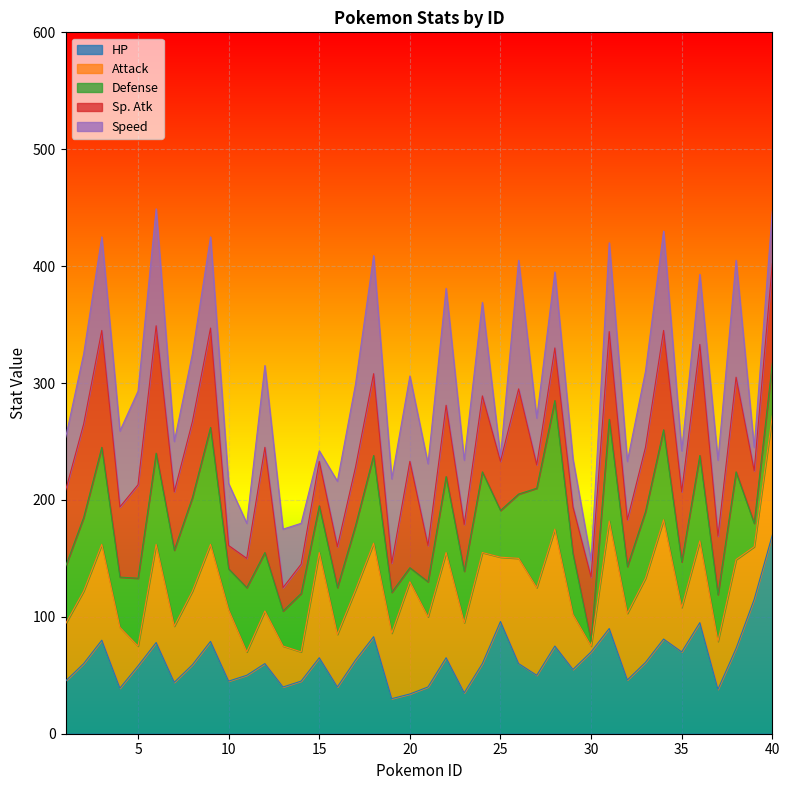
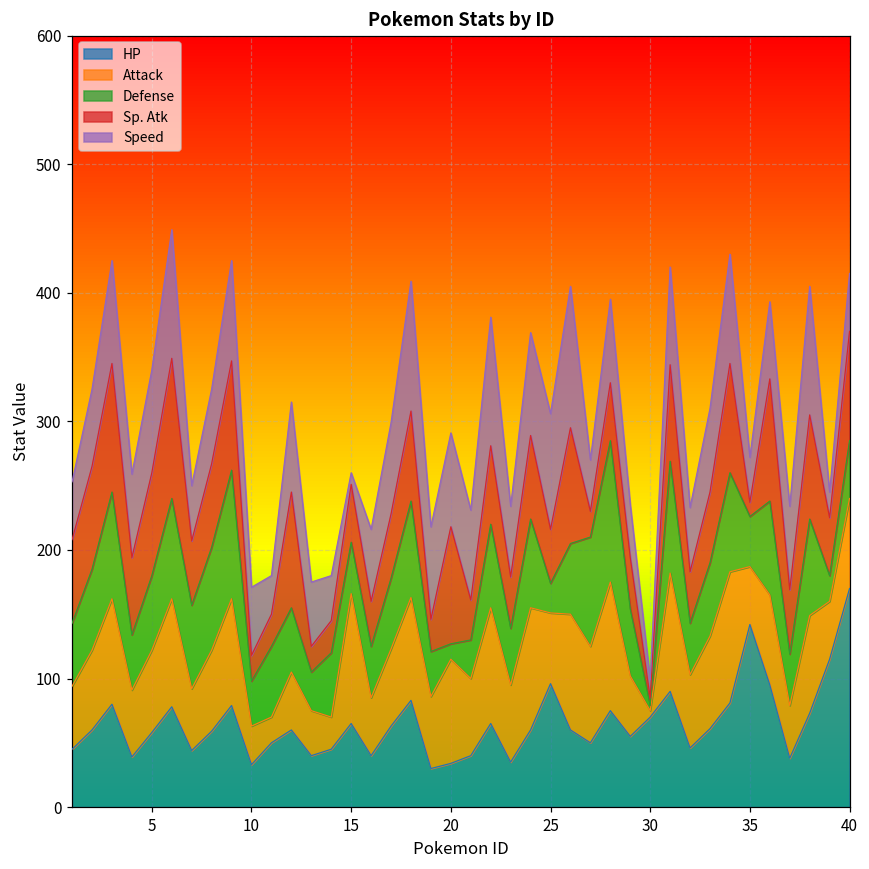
Attack, 5: 17 -> 64
HP, 10: 45 -> 33
Attack, 10: 61 -> 30
Attack, 15: 90 -> 101
Sp. Atk, 15: 38 -> 45
Attack, 20: 96 -> 81
Defense, 25: 40 -> 23
Speed, 25: 4 -> 90
Sp. Atk, 30: 55 -> 6
HP, 35: 70 -> 142
Attack, 35: 38 -> 45
Sp. Atk, 35: 60 -> 11
Attack, 40: 102 -> 70
